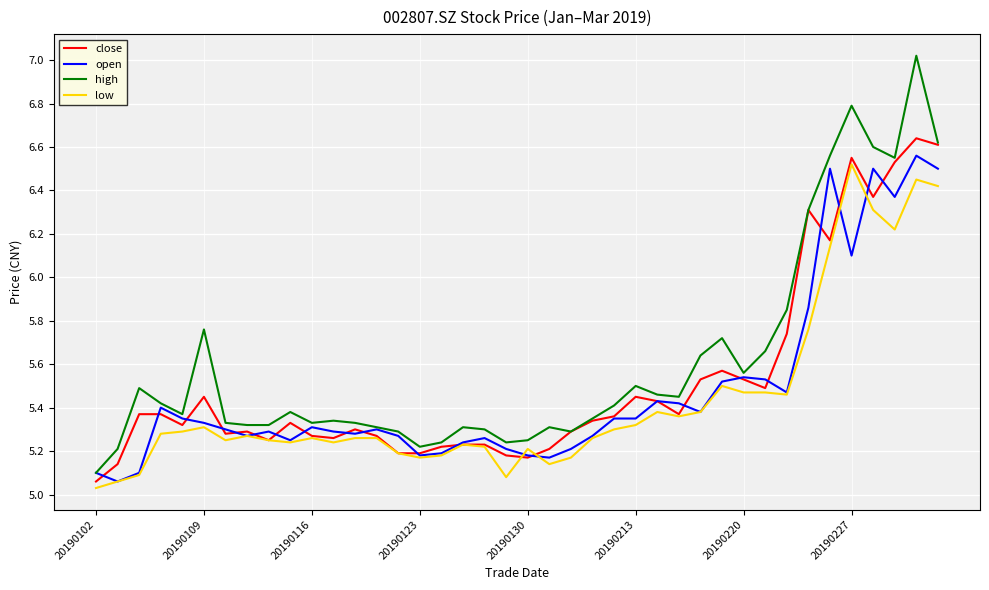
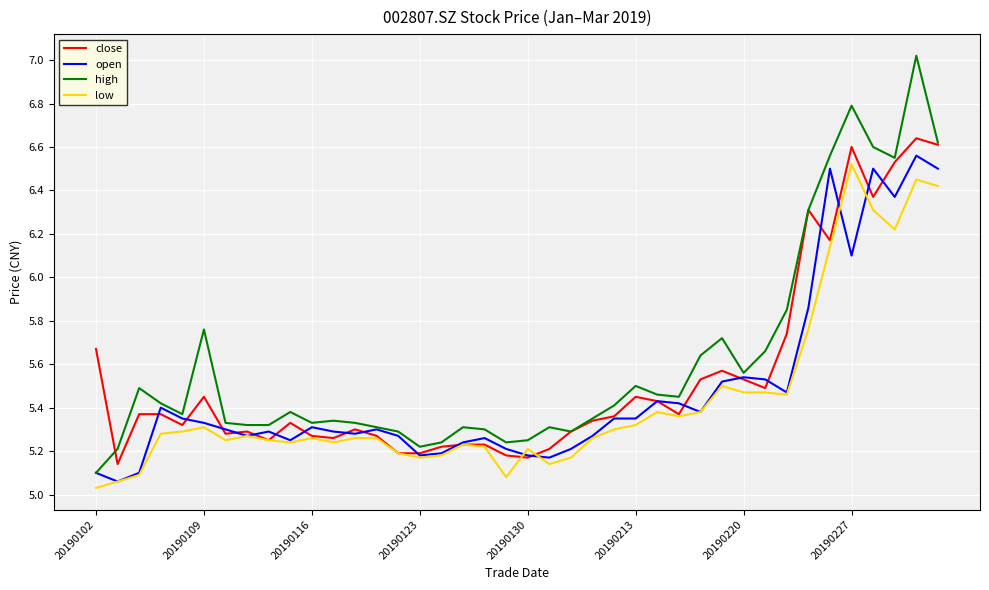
close, 20190102: 5.06 -> 5.67
close, 20190227: 6.55 -> 6.60
